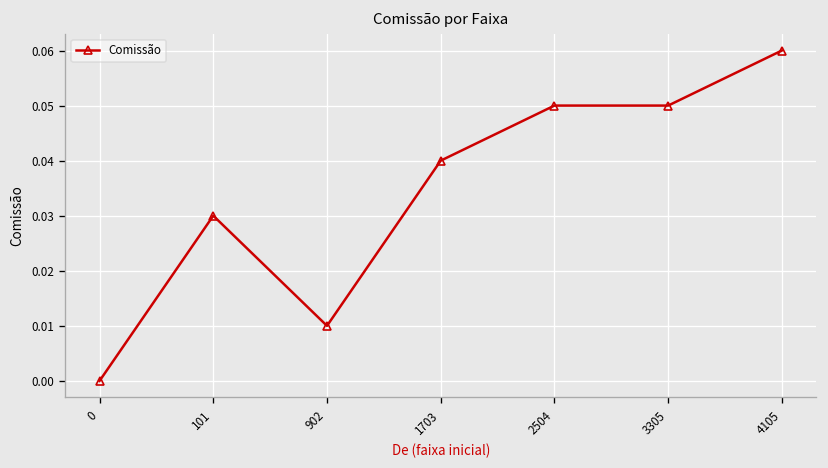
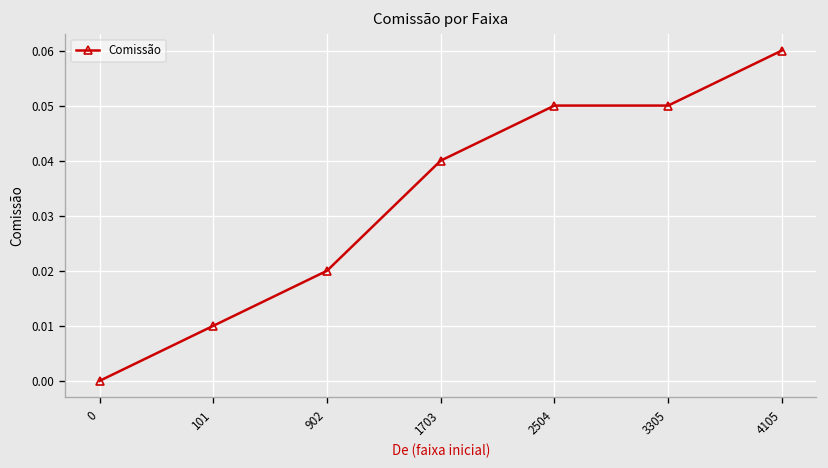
101: 0.03 -> 0.01
902: 0.01 -> 0.02
